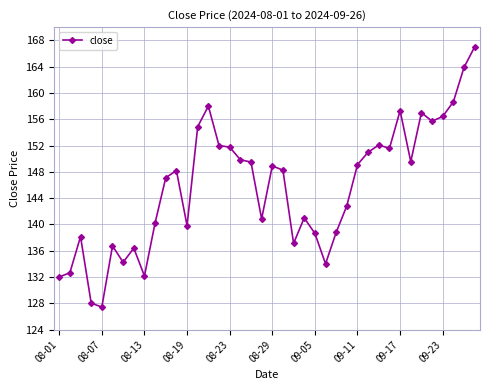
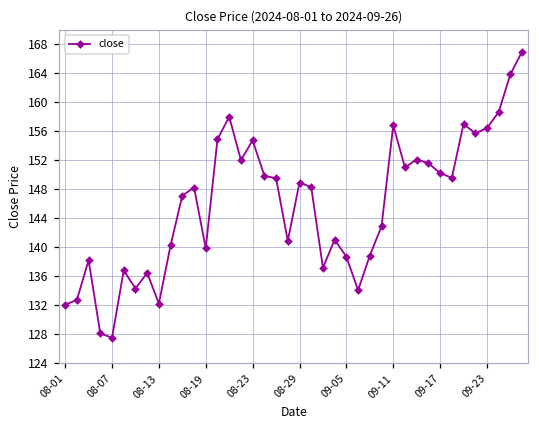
08-23: 152 -> 155
09-11: 149 -> 157
09-17: 157 -> 150
